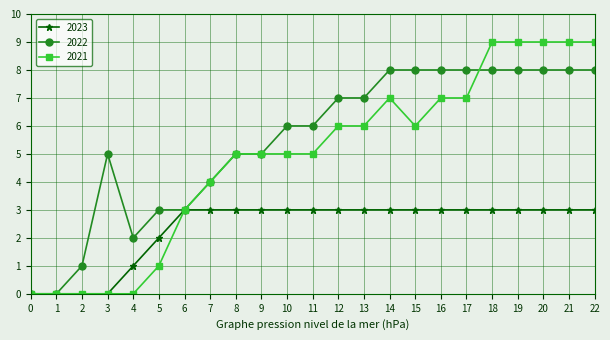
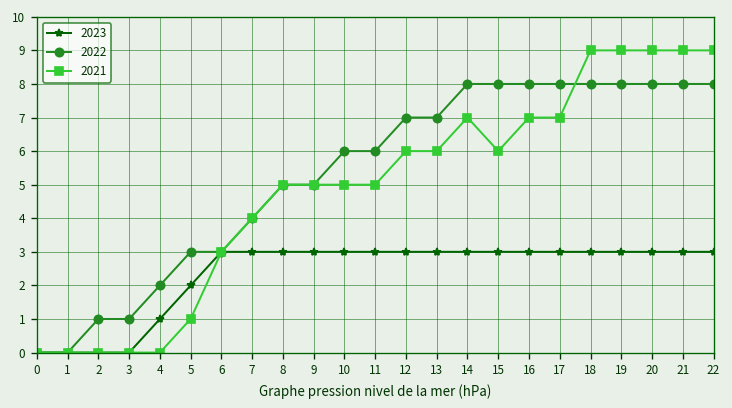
2022, 3: 5 -> 1
